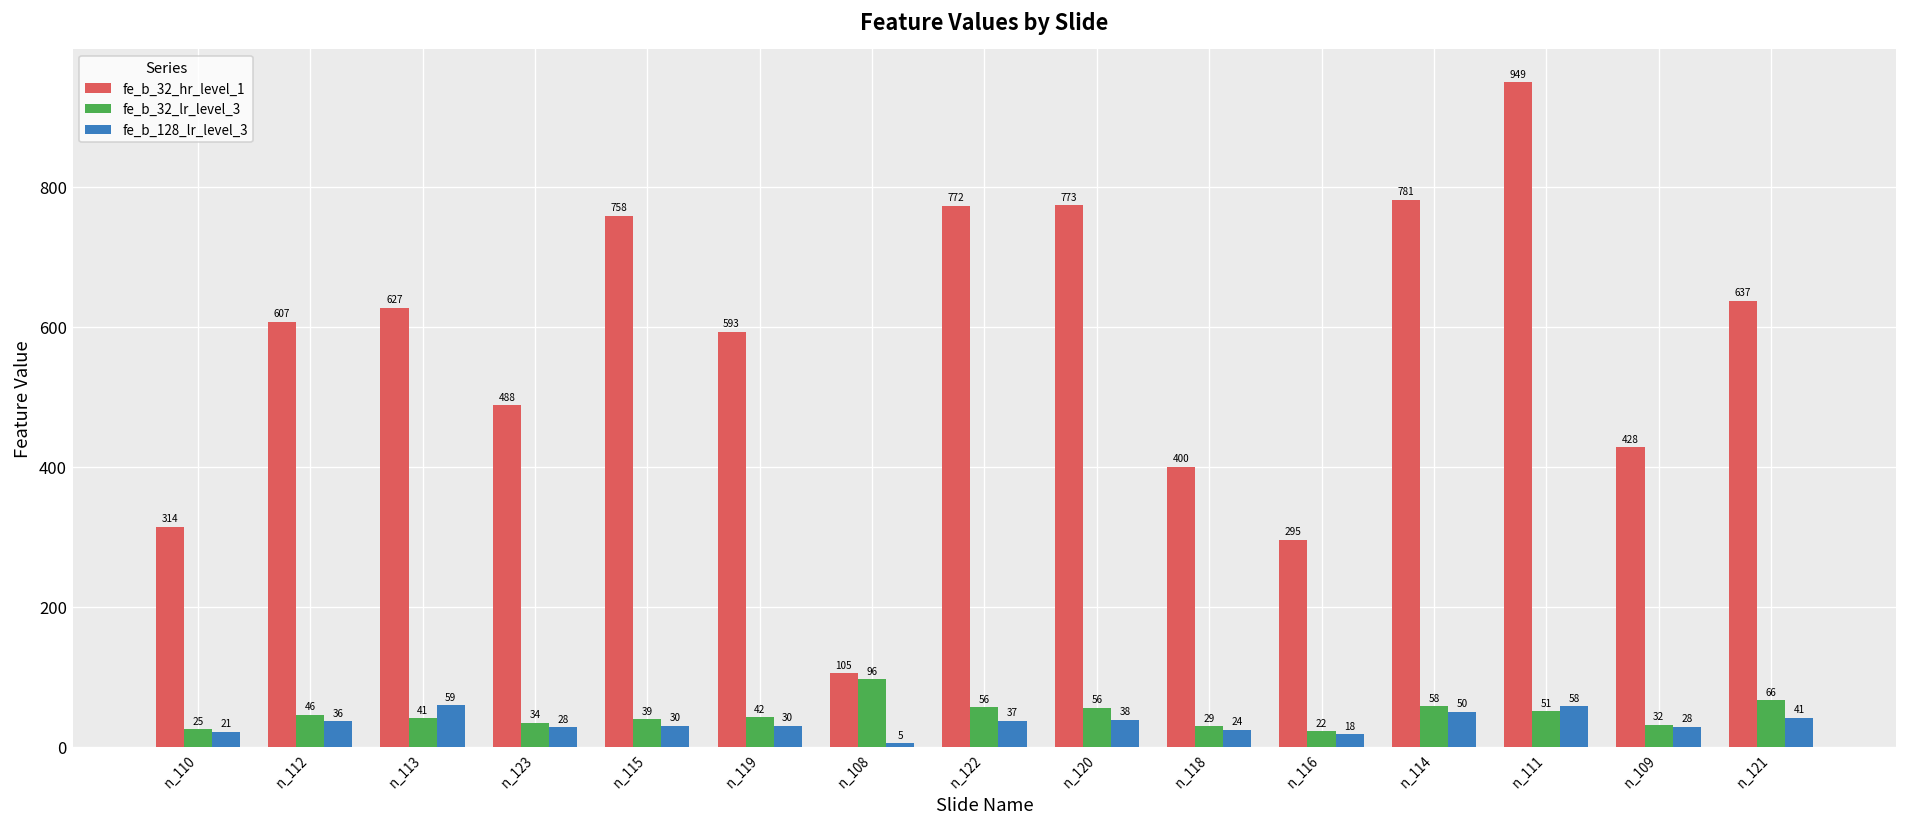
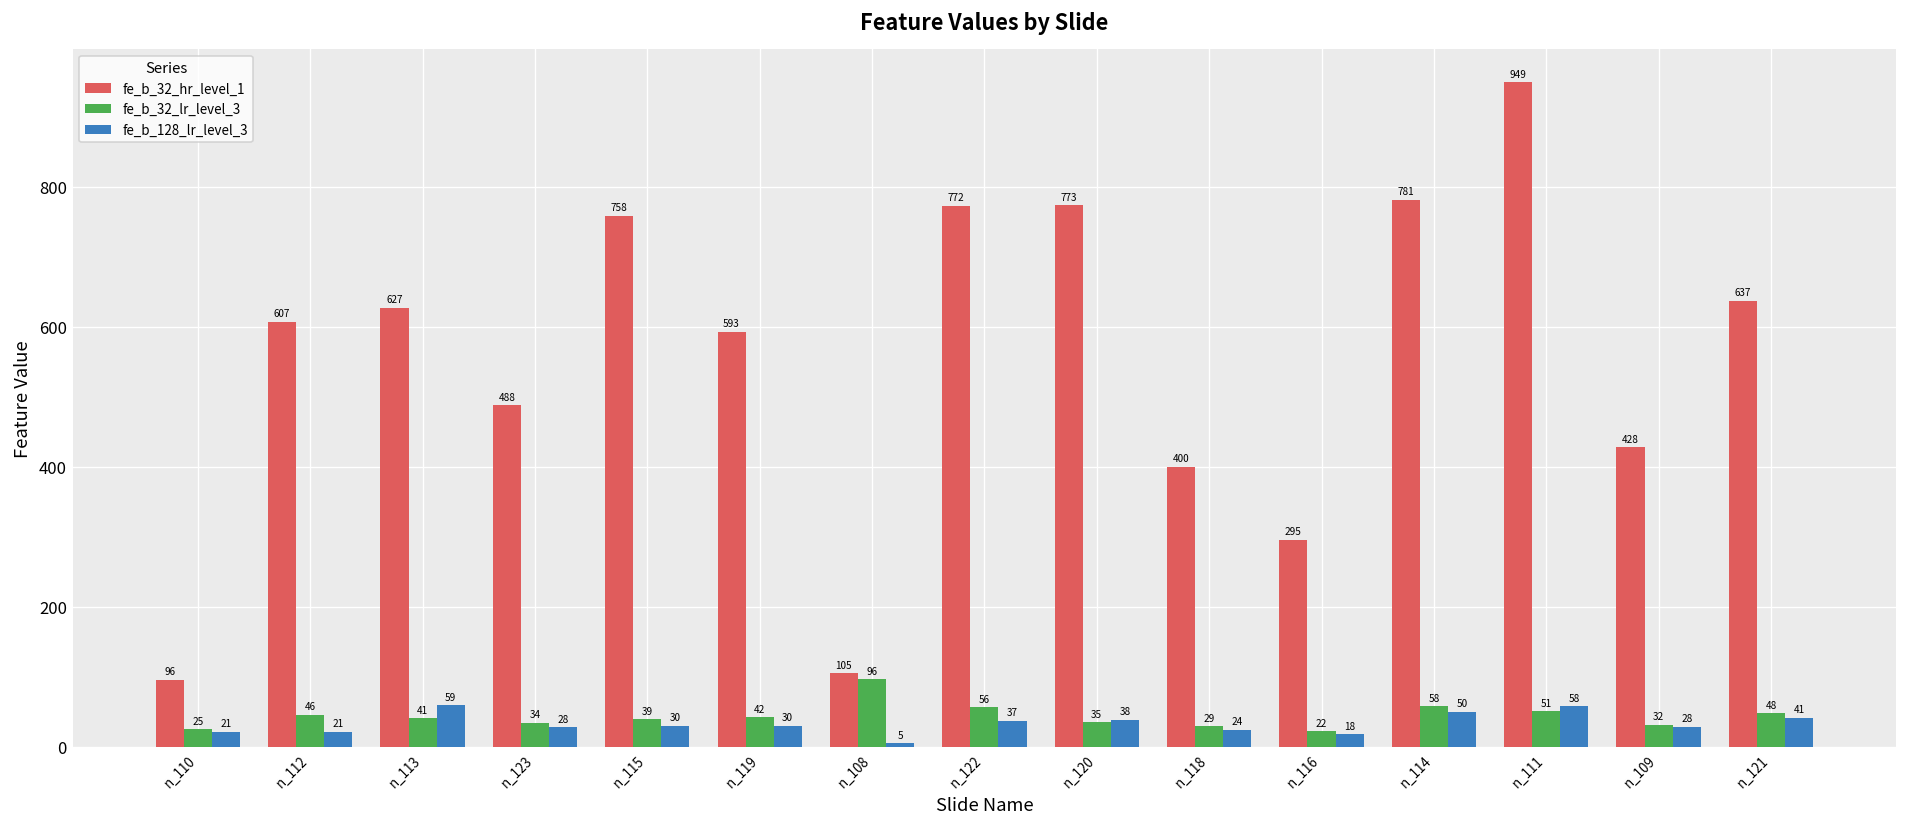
fe_b_32_hr_level_1, n_110: 314 -> 96
fe_b_128_lr_level_3, n_112: 36 -> 21
fe_b_32_lr_level_3, n_120: 56 -> 35
fe_b_32_lr_level_3, n_121: 66 -> 48
